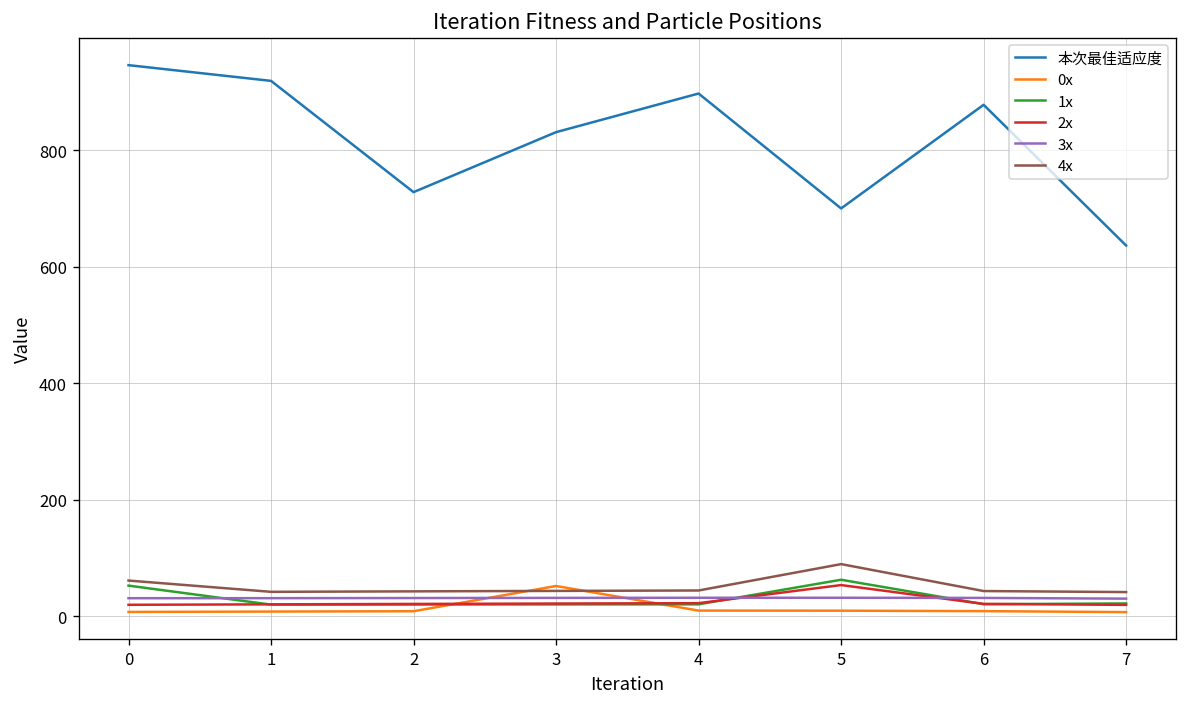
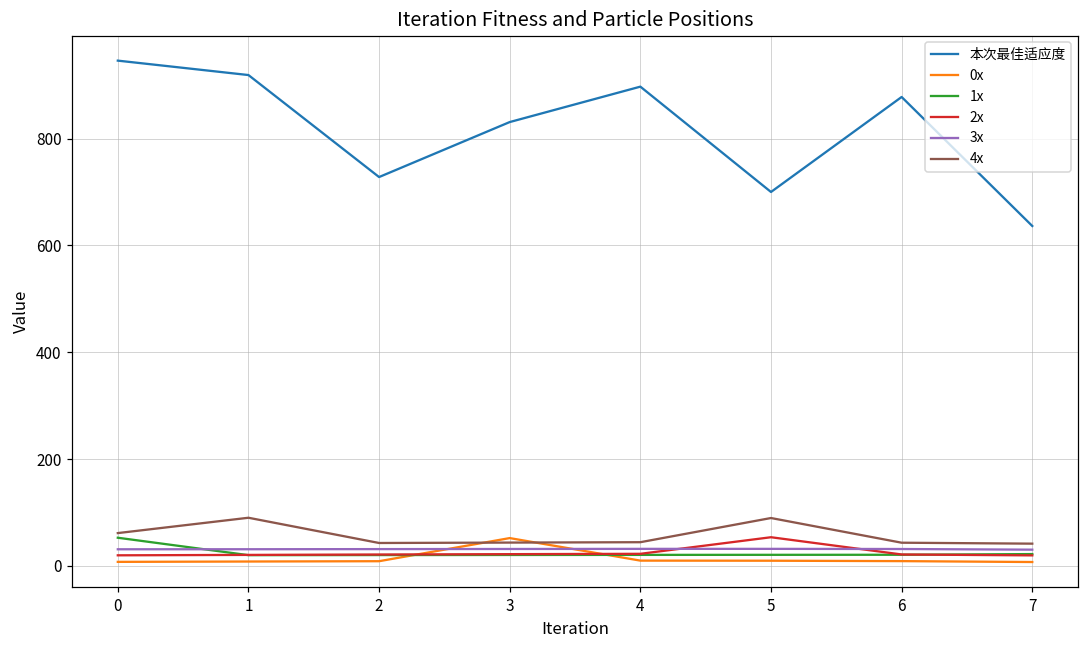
4x, 1: 40 -> 90
1x, 5: 60 -> 20
